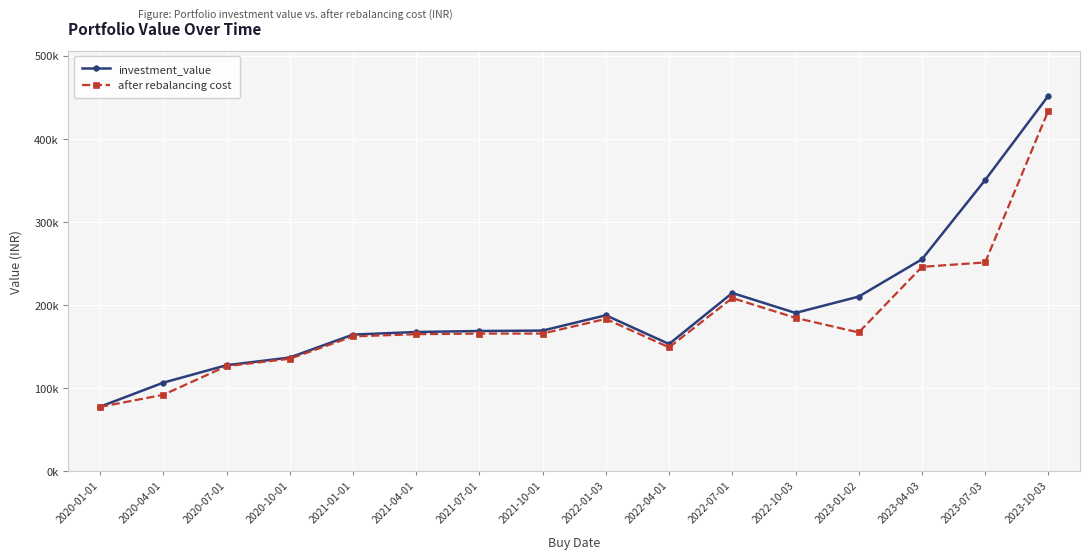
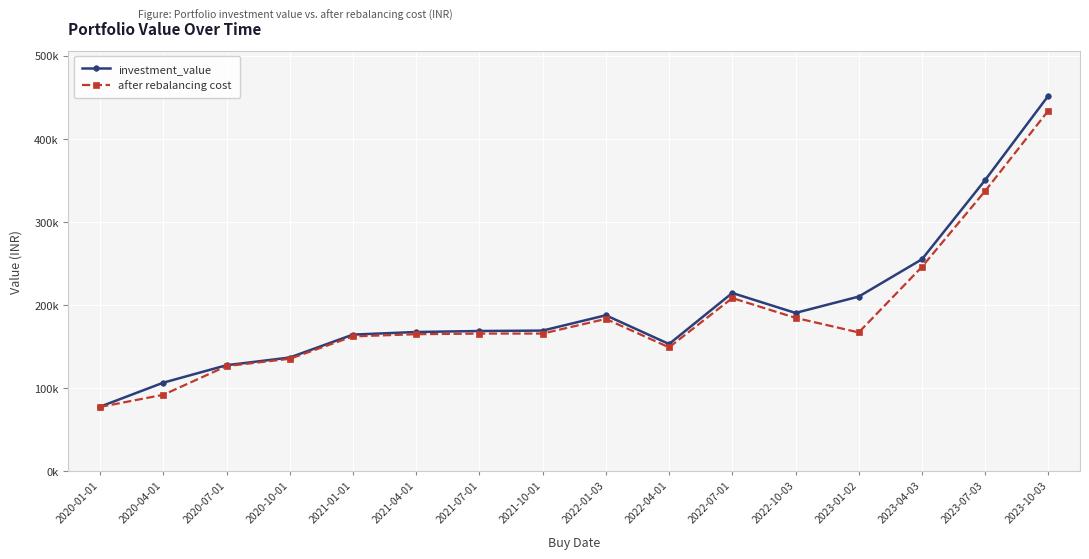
after rebalancing cost, 2023-07-03: 250000 -> 340000
